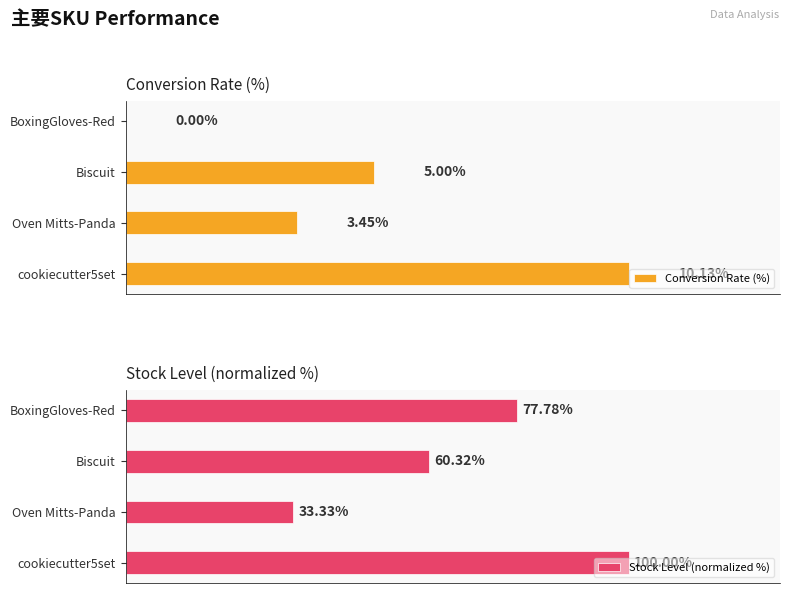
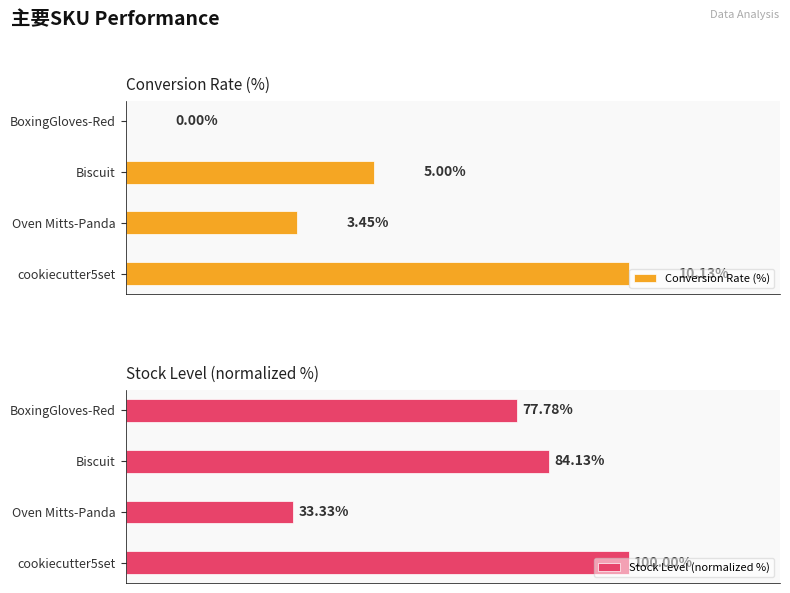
Stock Level (normalized %), Biscuit: 60.32% -> 84.13%
